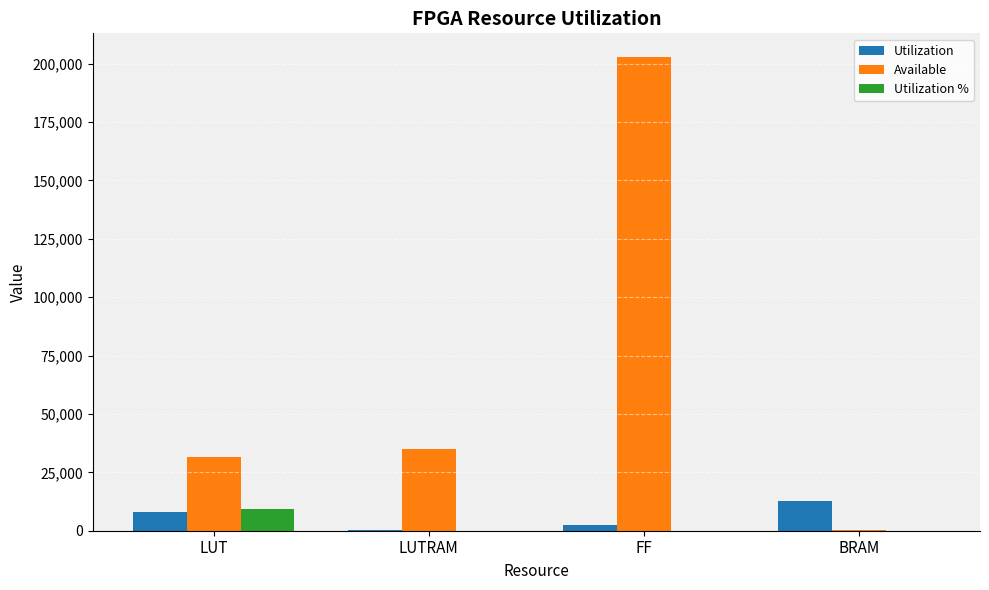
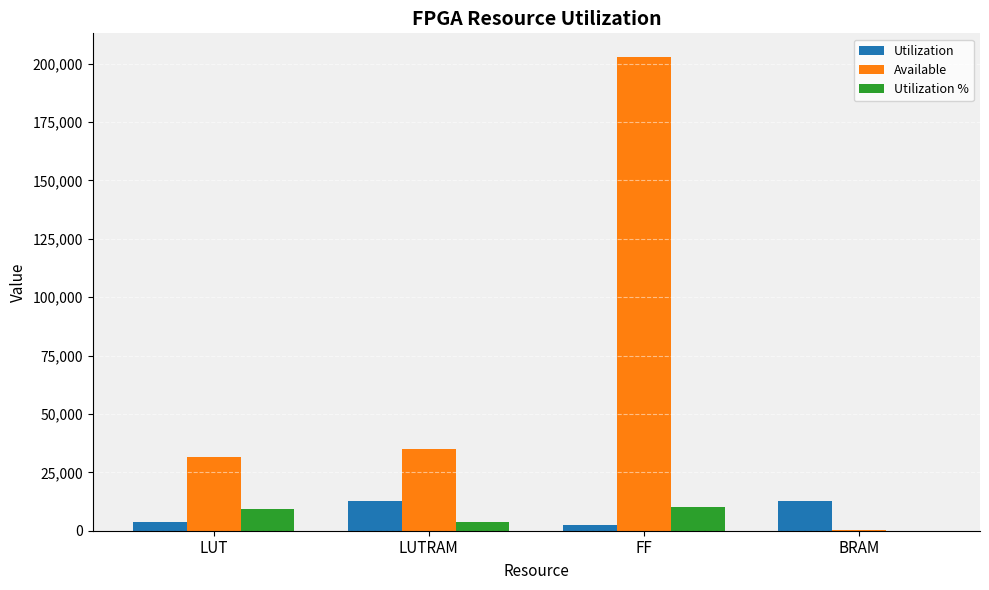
Utilization, LUT: 8,000 -> 4,000
Utilization, LUTRAM: 0 -> 13,000
Utilization %, LUTRAM: 0 -> 4,000
Utilization %, FF: 0 -> 10,000
